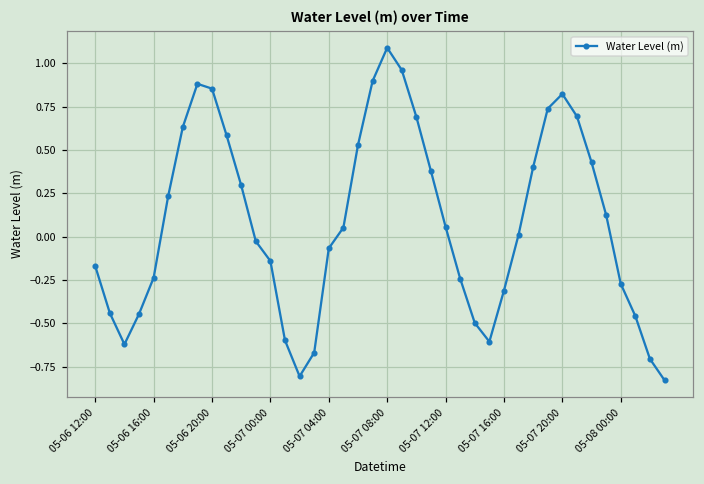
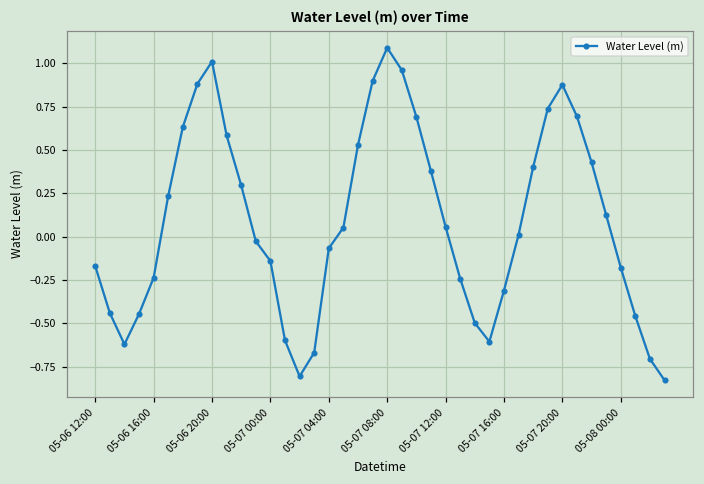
05-06 20:00: 0.85 -> 1.01
05-07 20:00: 0.82 -> 0.88
05-08 00:00: -0.27 -> -0.18
